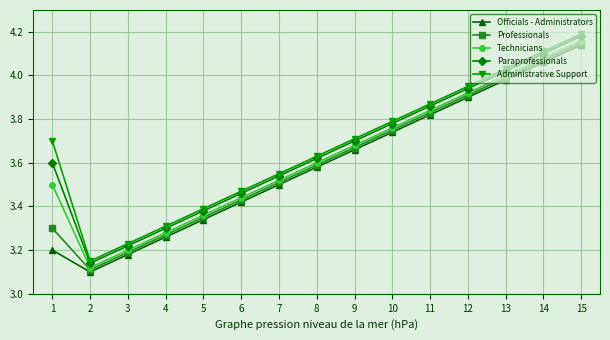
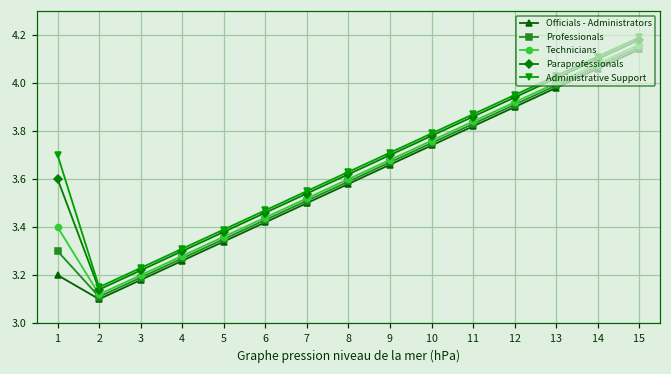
Technicians, 1: 3.5 -> 3.4
